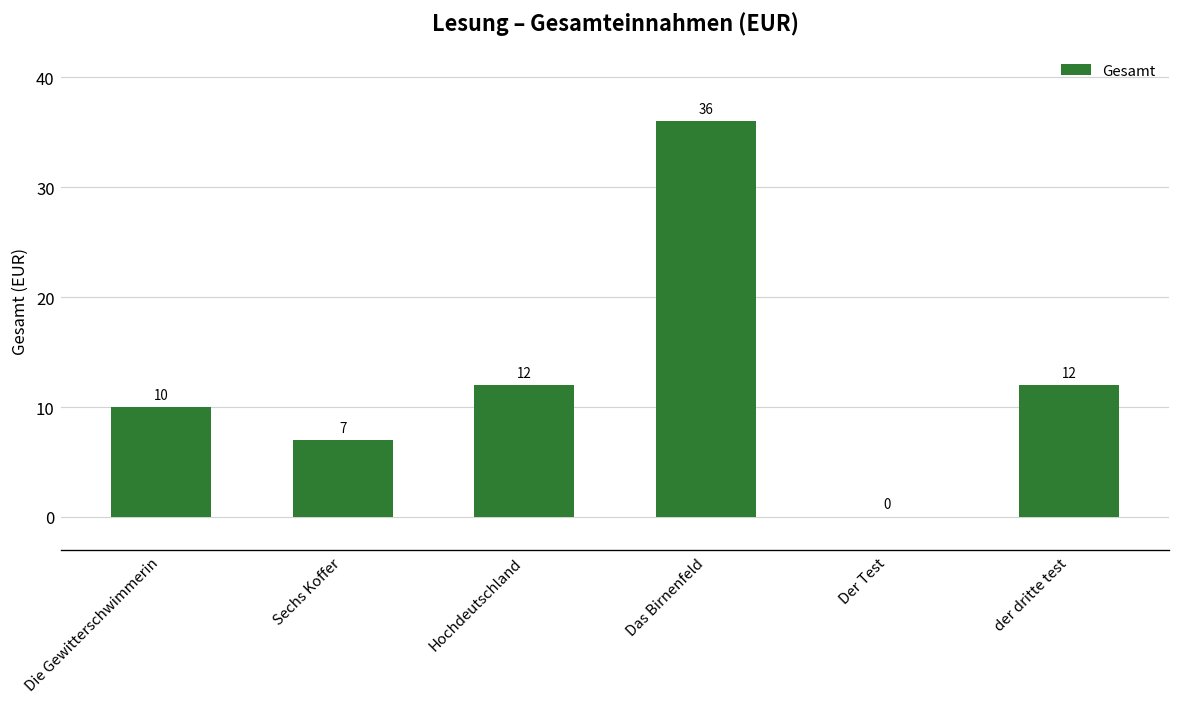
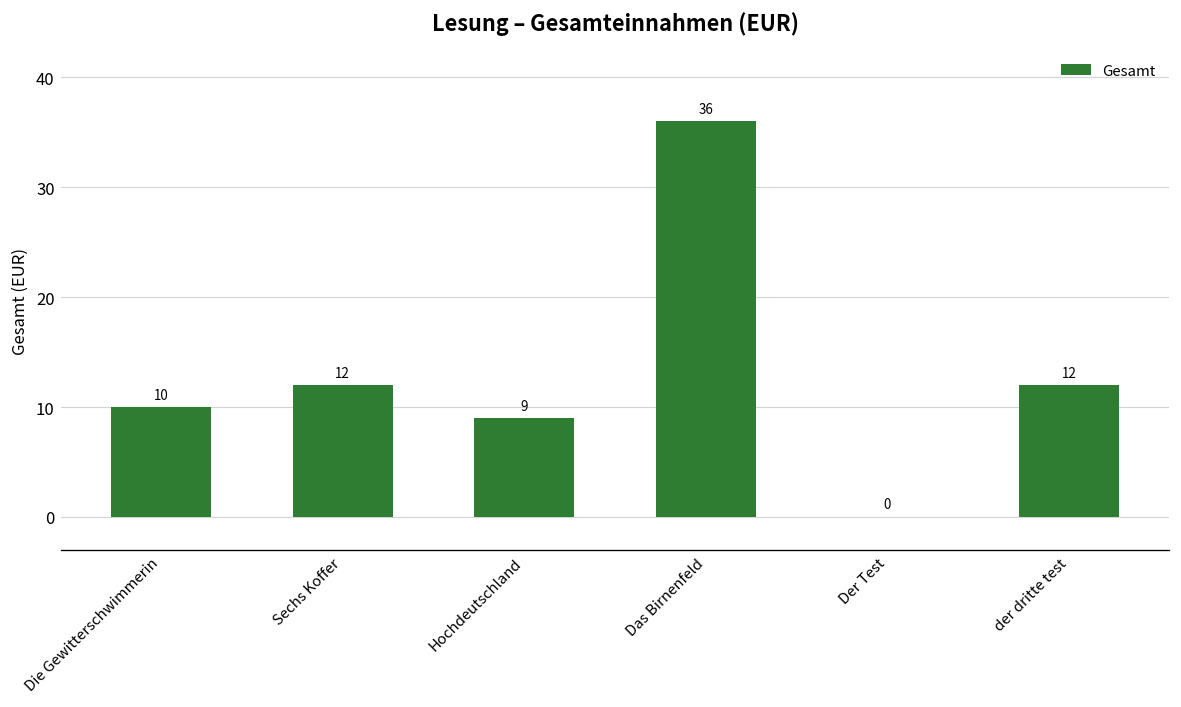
Sechs Koffer: 7 -> 12
Hochdeutschland: 12 -> 9
